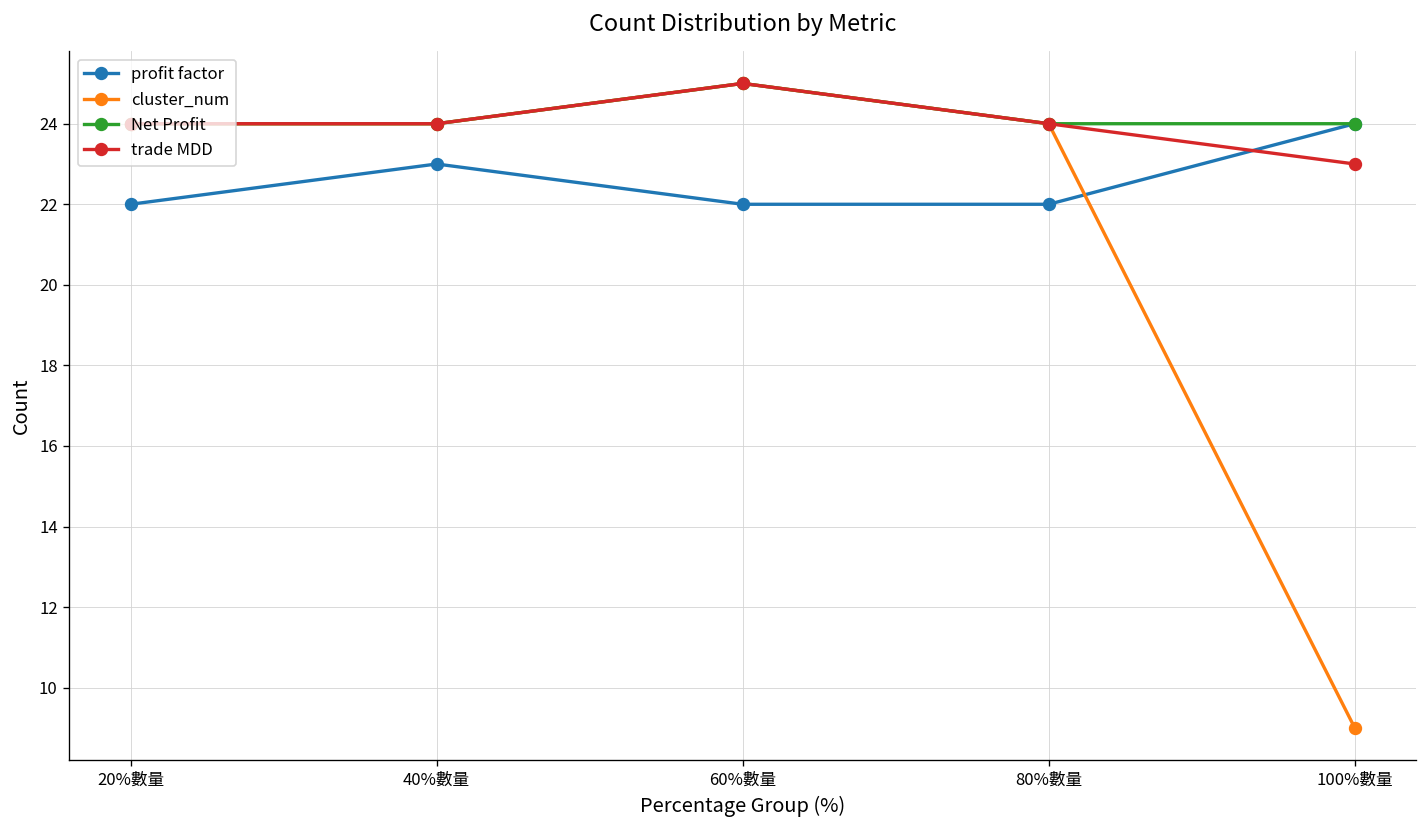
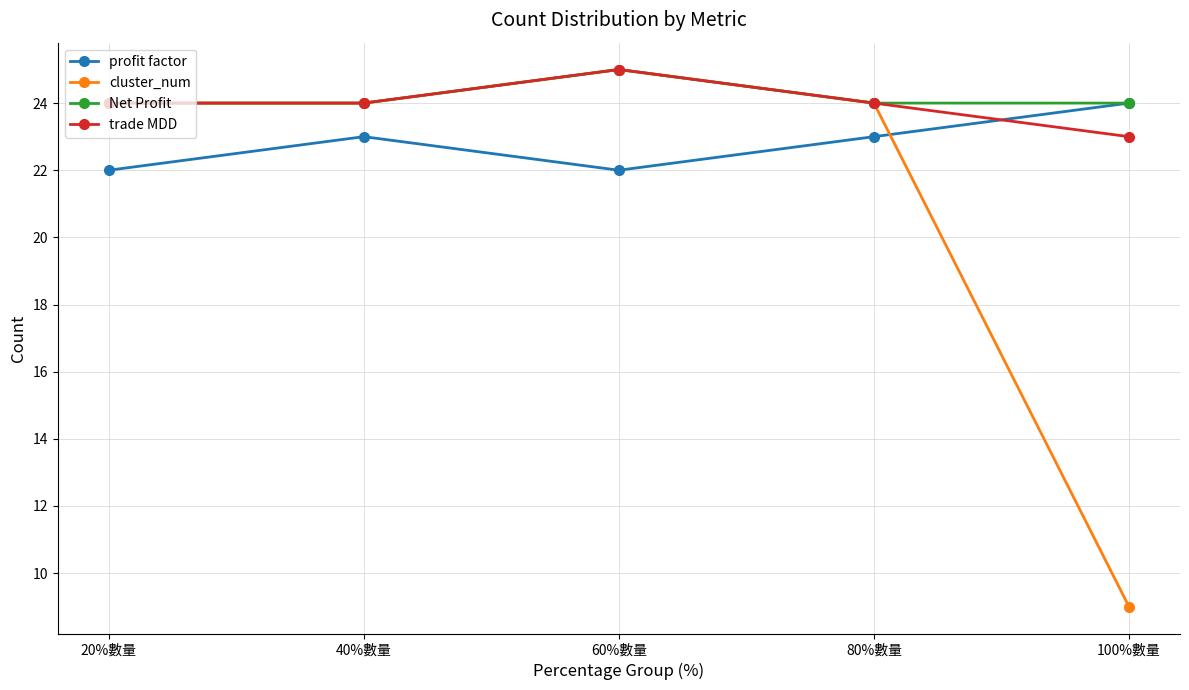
profit factor, 80%數量: 22 -> 23
